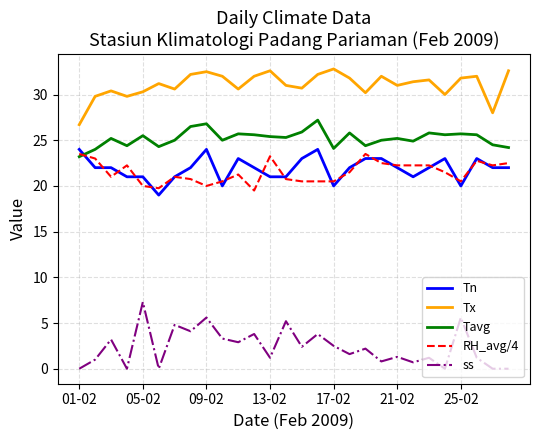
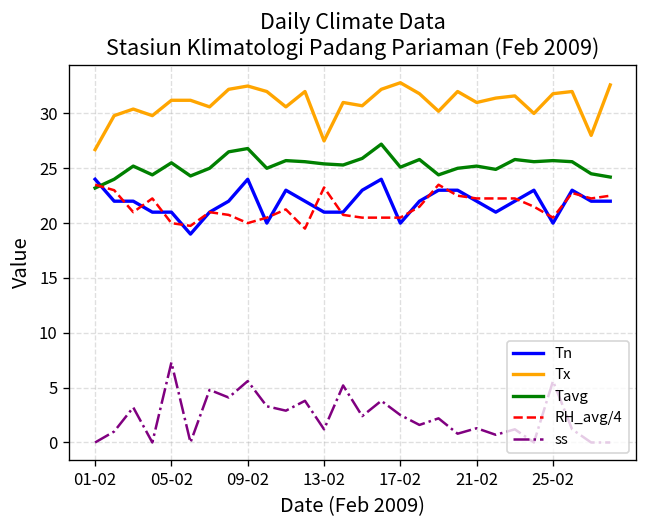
Tx, 05-02: 30 -> 31
Tx, 13-02: 33 -> 28
Tavg, 17-02: 24 -> 25
